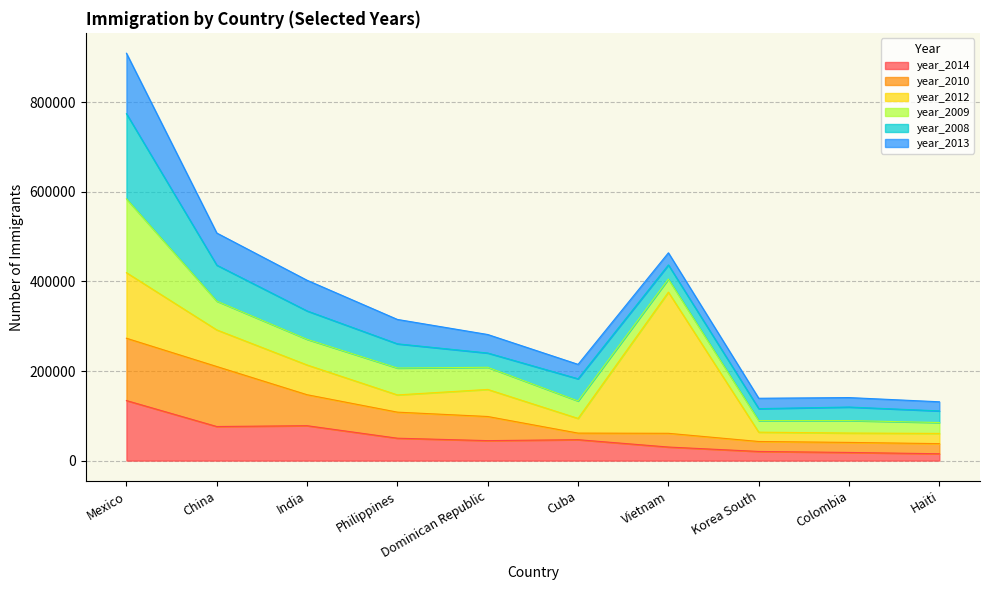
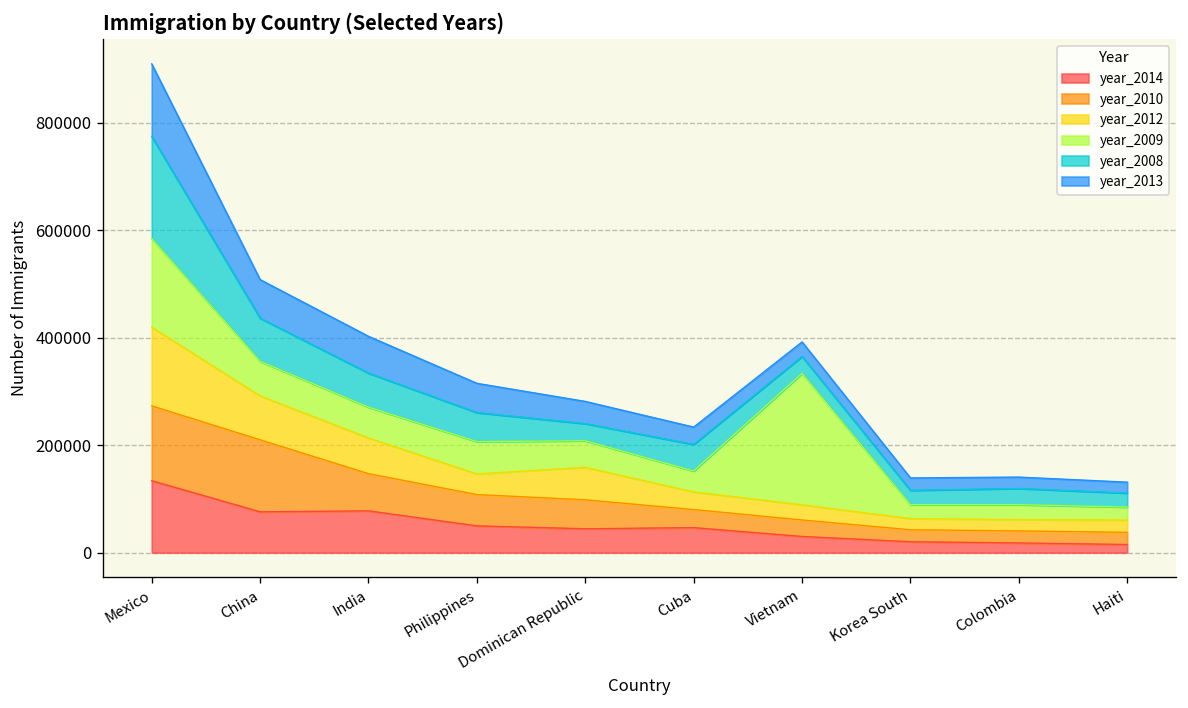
year_2010, Cuba: 10000 -> 30000
year_2012, Vietnam: 320000 -> 30000
year_2009, Vietnam: 30000 -> 240000
